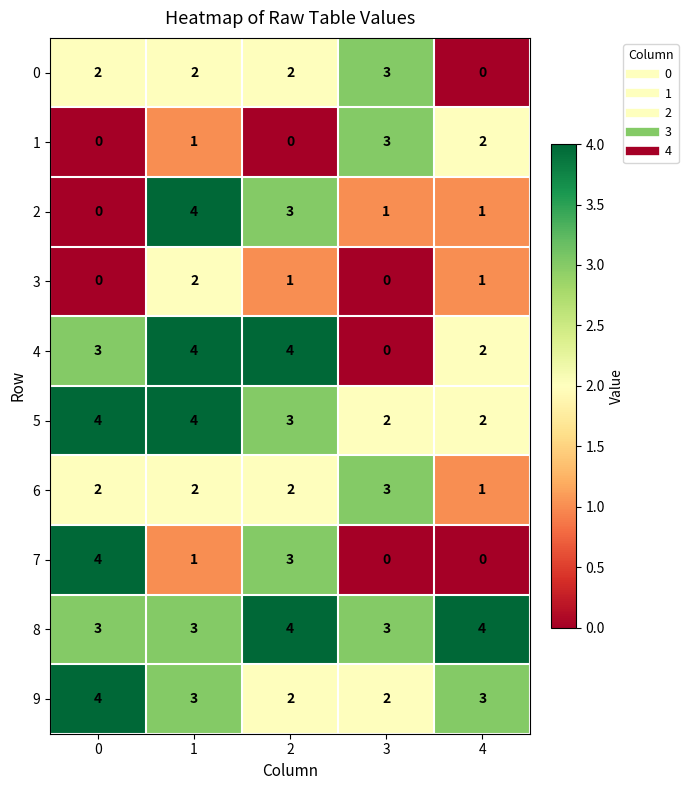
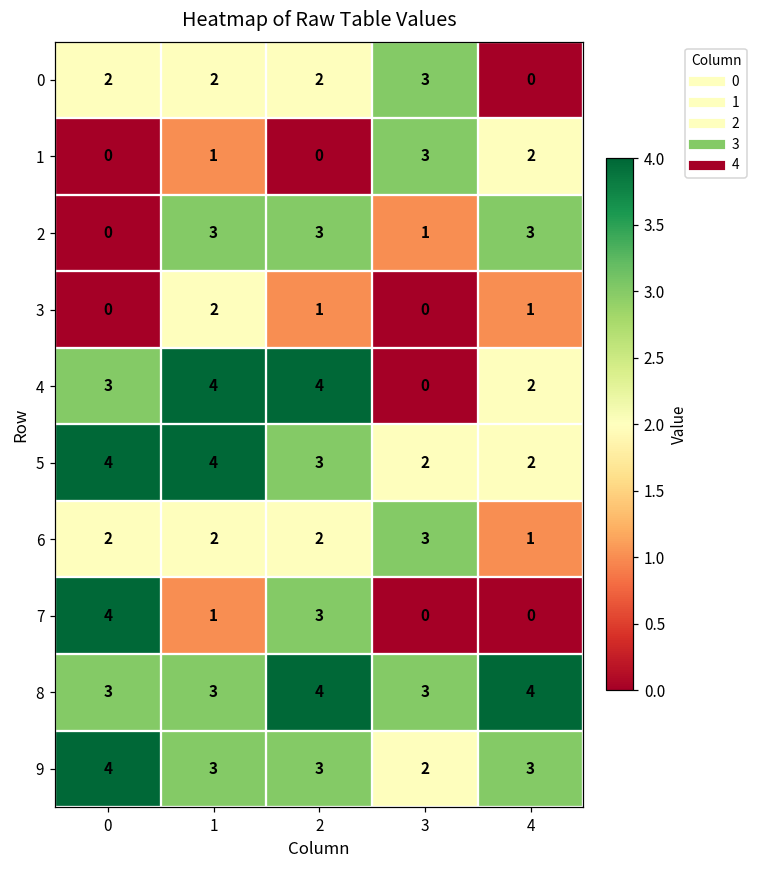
2, 1: 4 -> 3
2, 4: 1 -> 3
9, 2: 2 -> 3
